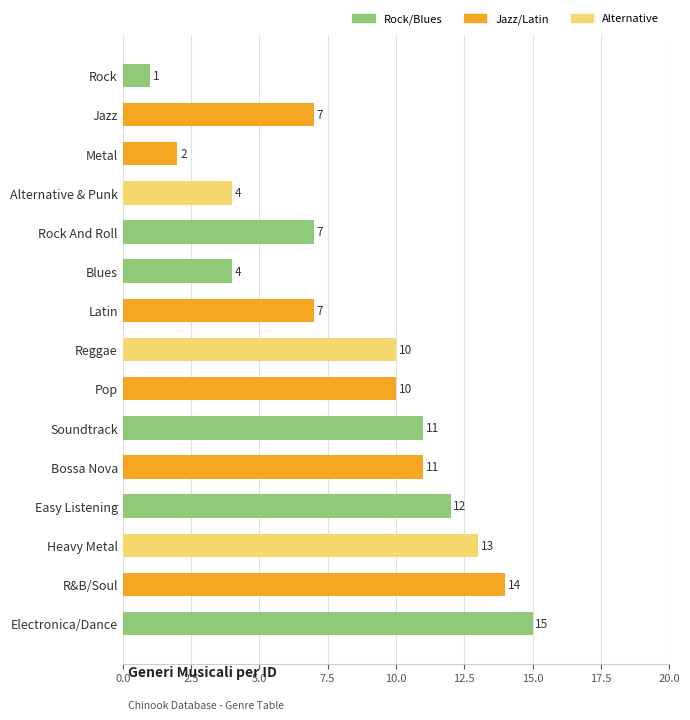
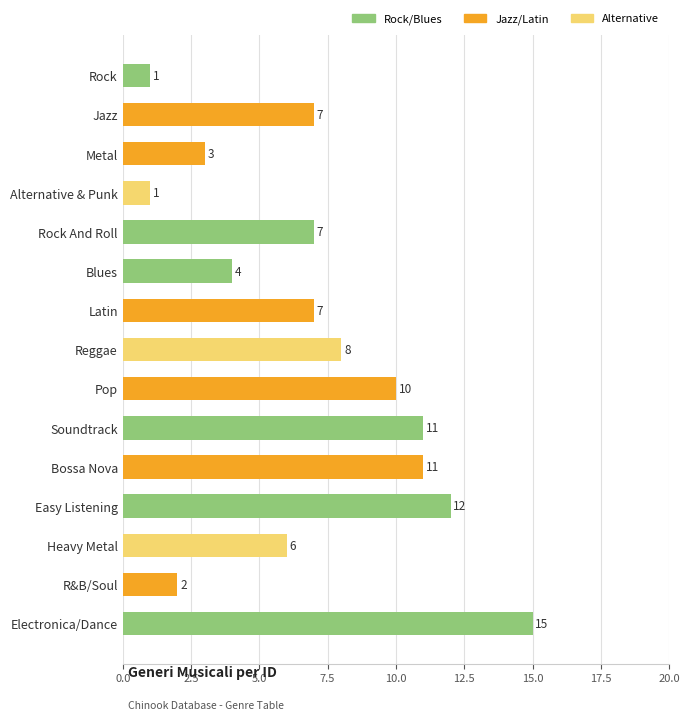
Metal: 2 -> 3
Alternative & Punk: 4 -> 1
Reggae: 10 -> 8
Heavy Metal: 13 -> 6
R&B/Soul: 14 -> 2
